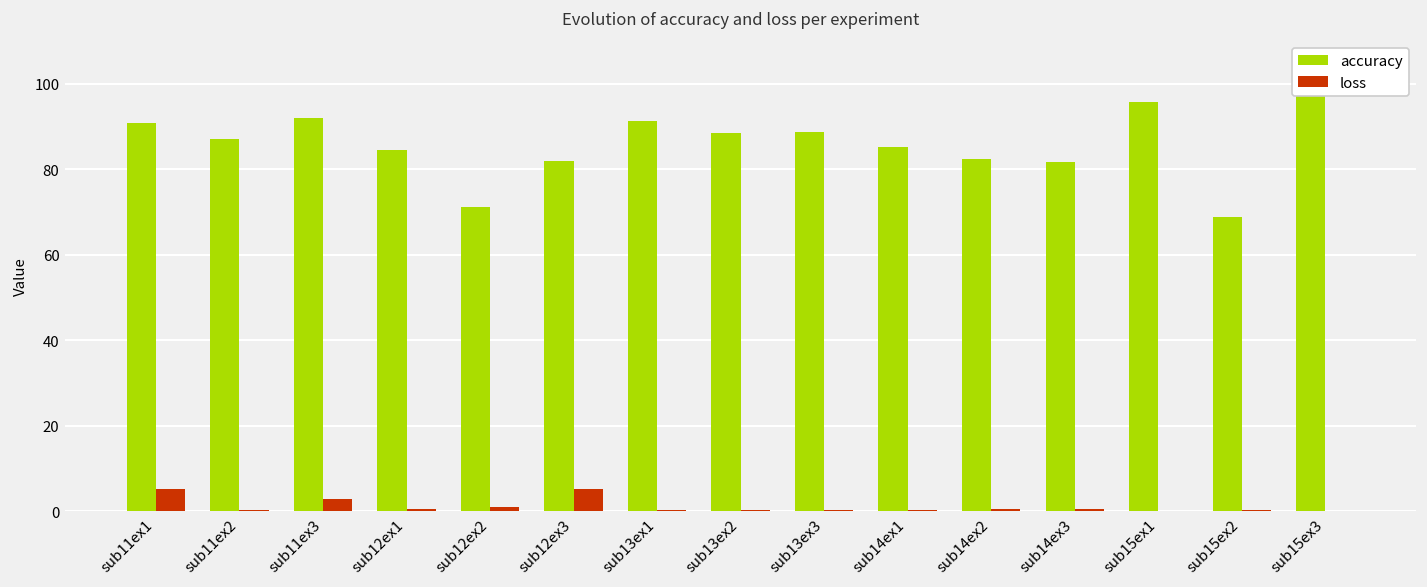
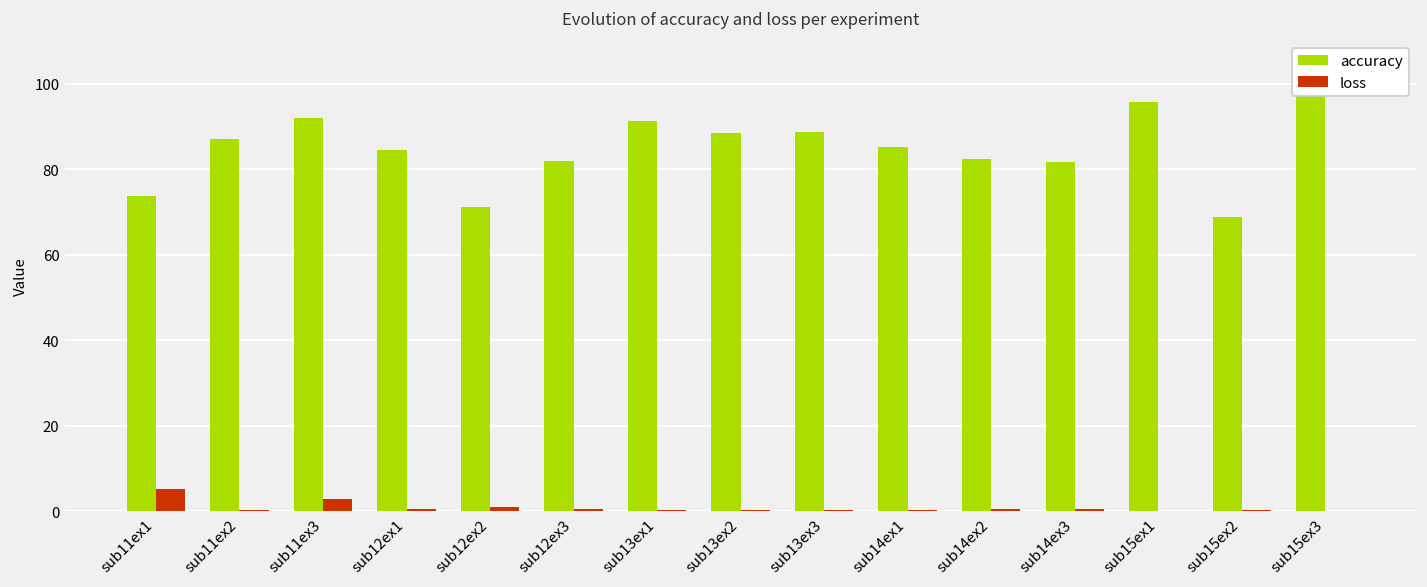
accuracy, sub11ex1: 91 -> 74
loss, sub12ex3: 5 -> 1
